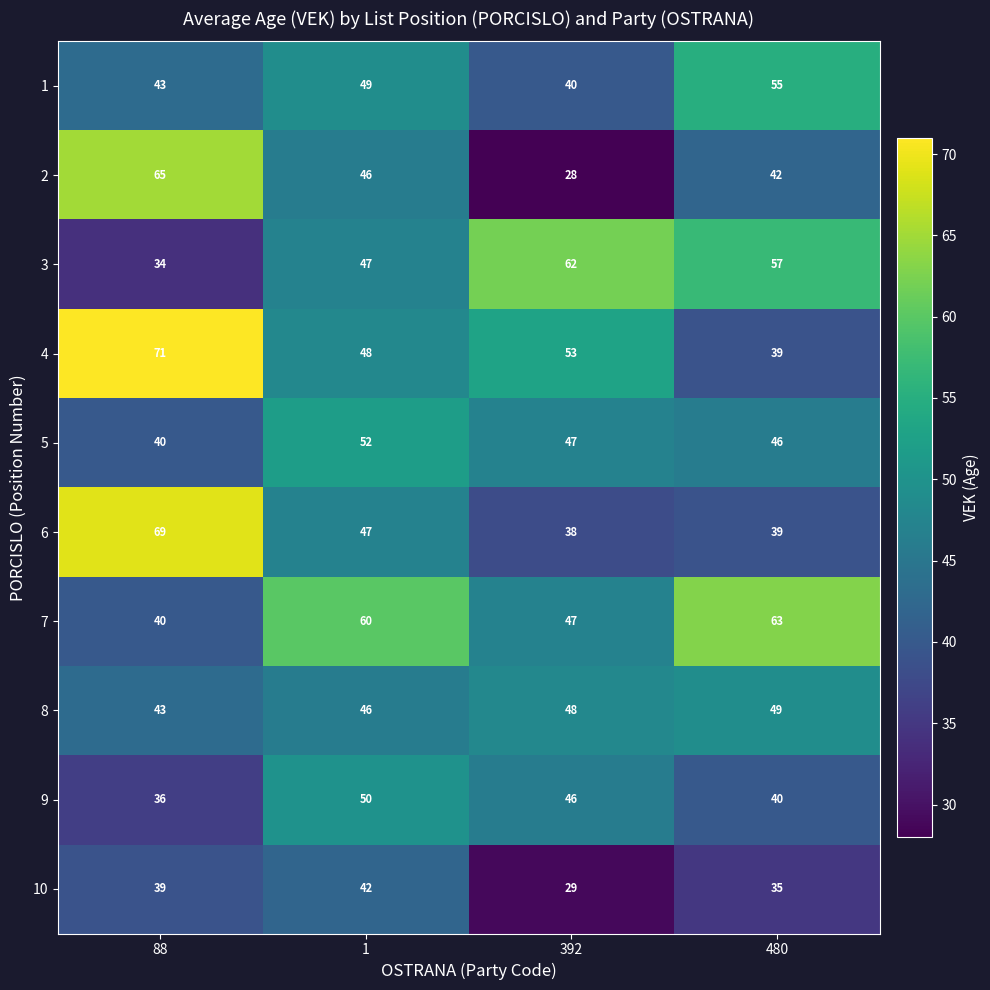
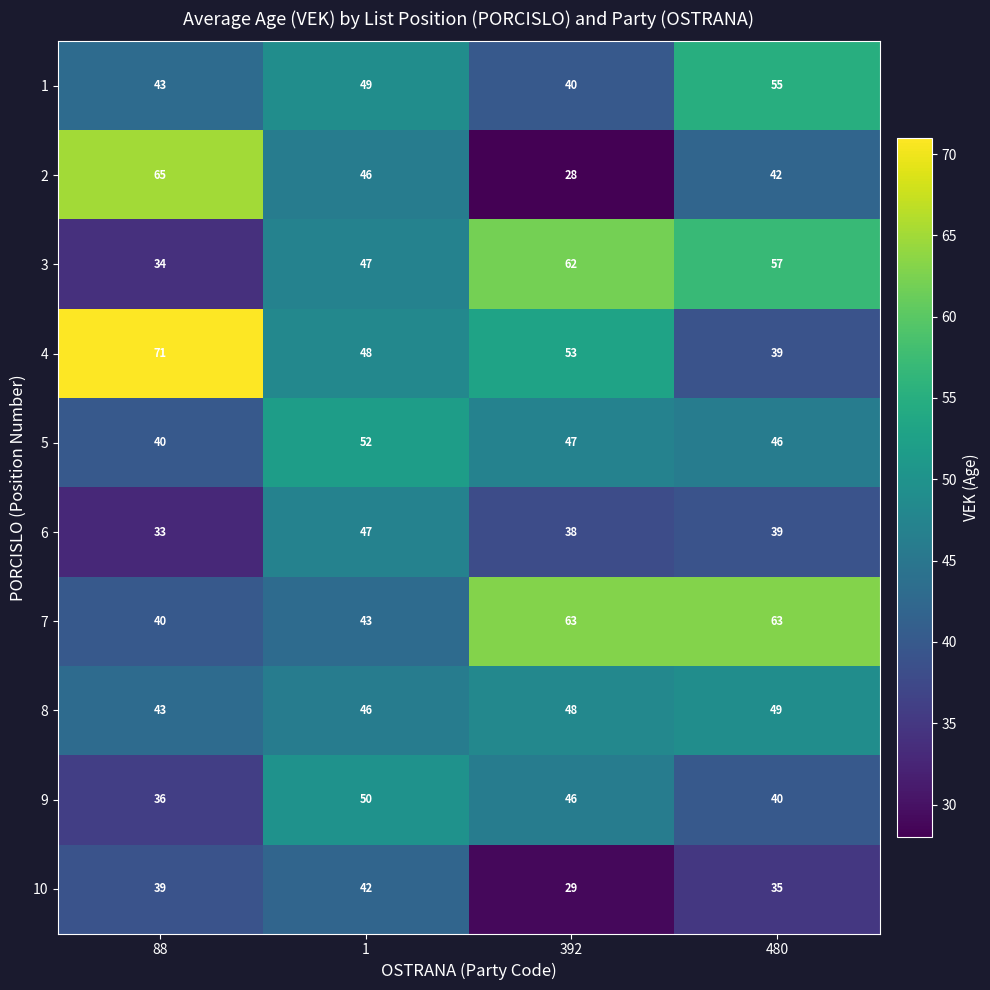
6, 88: 69 -> 33
7, 1: 60 -> 43
7, 392: 47 -> 63
